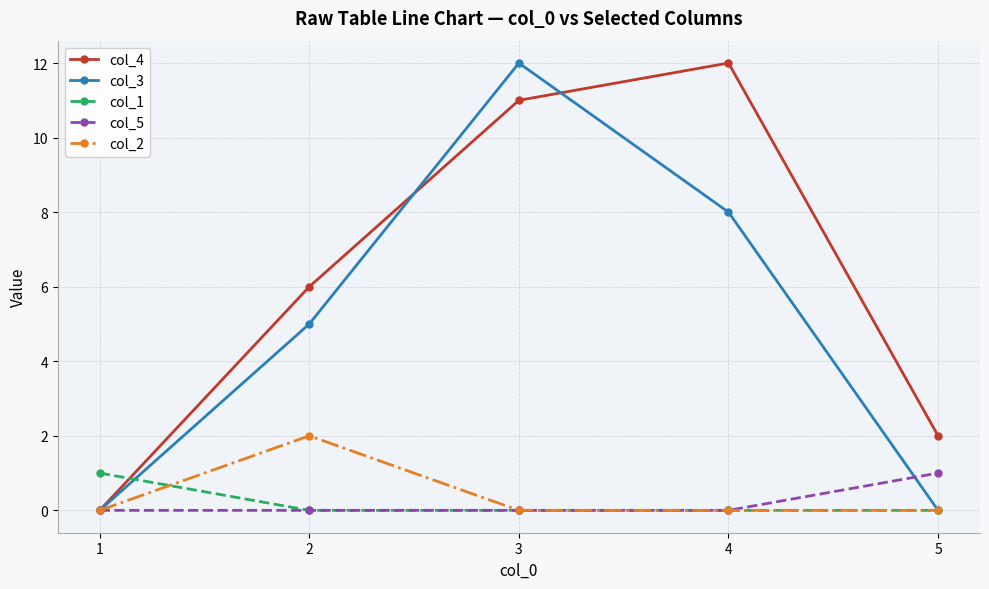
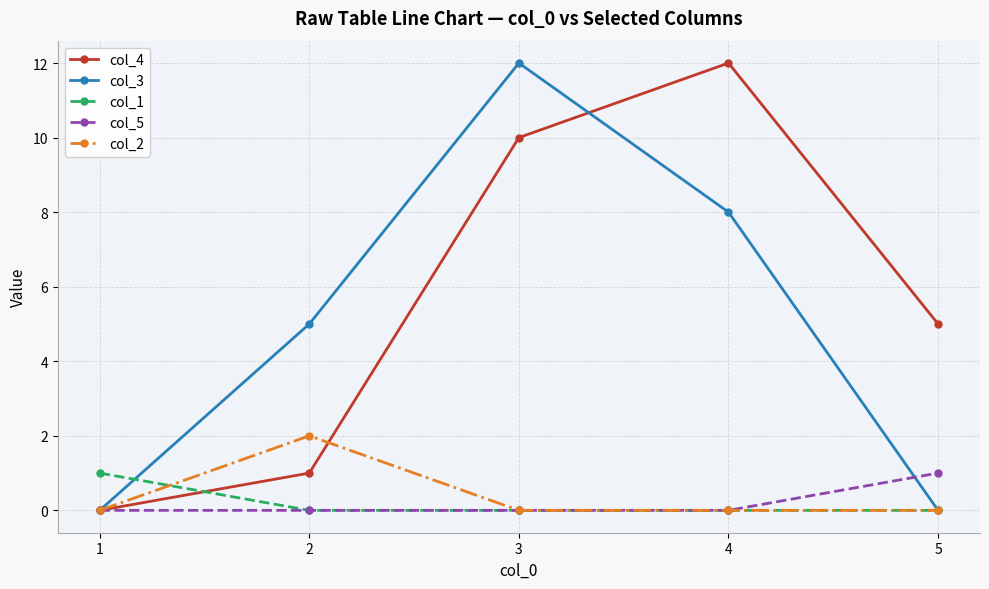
col_4, 2: 6 -> 1
col_4, 3: 11 -> 10
col_4, 5: 2 -> 5
